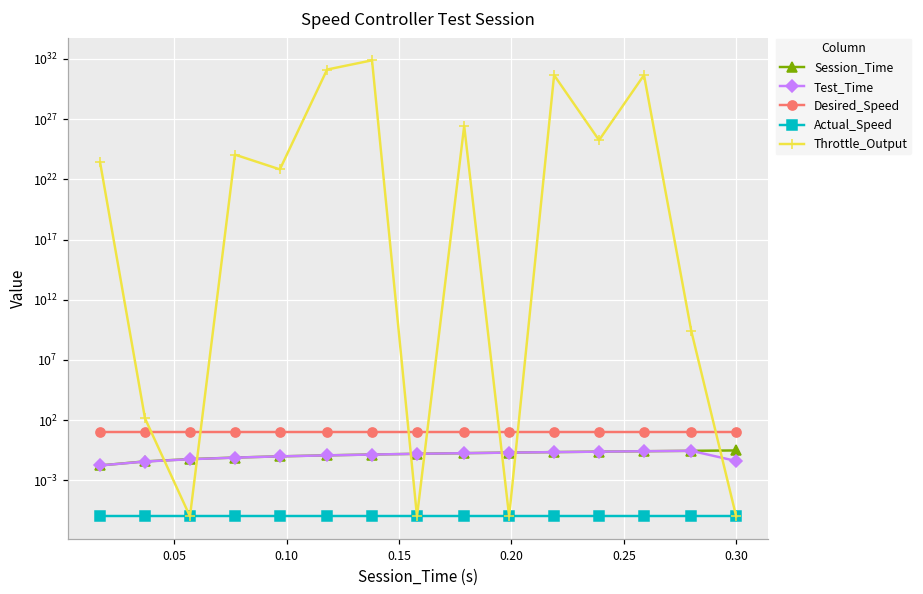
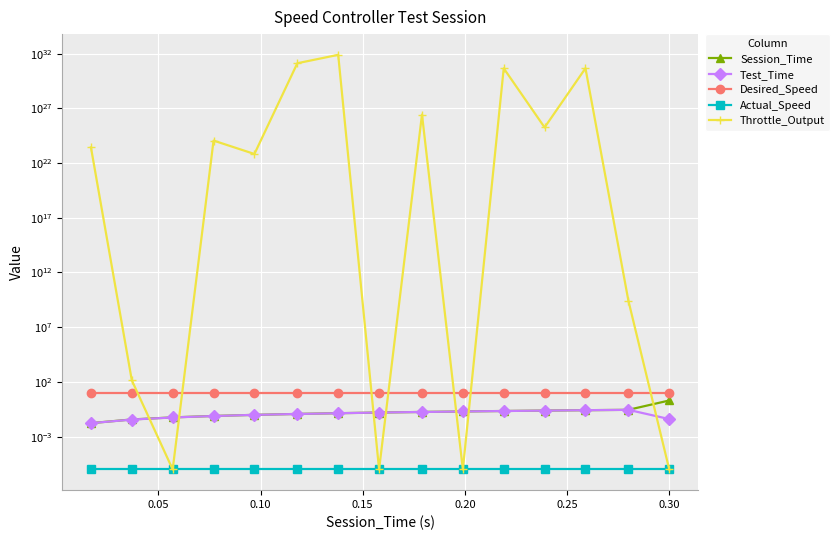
Session_Time, 0.30: 0.3 -> 2
